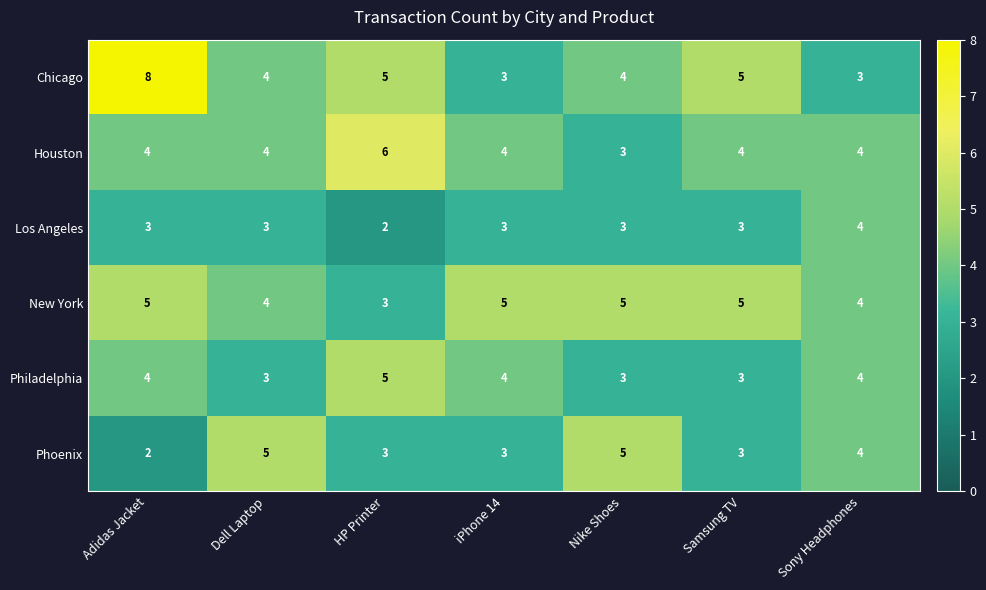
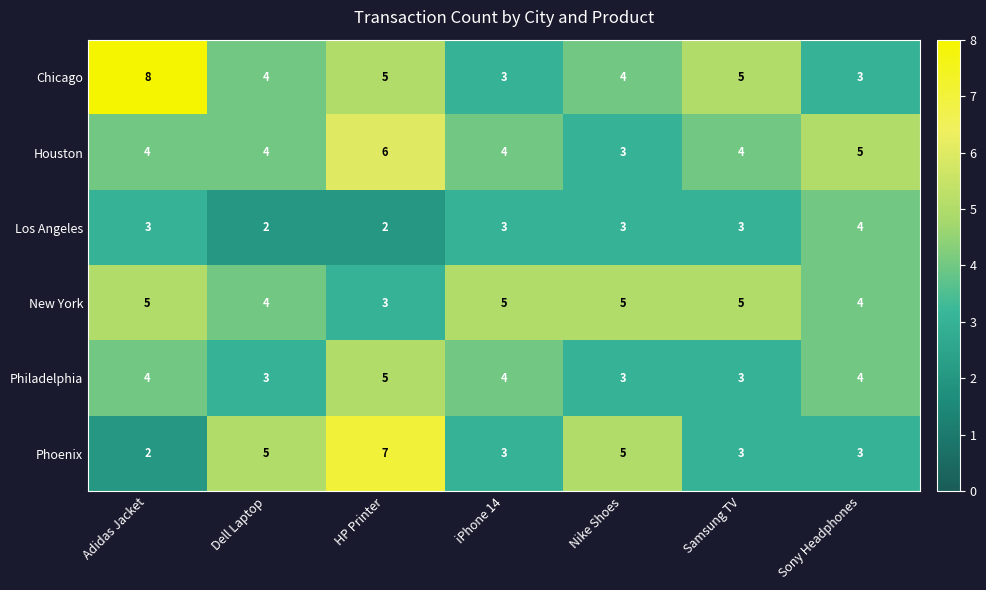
Houston, Sony Headphones: 4 -> 5
Los Angeles, Dell Laptop: 3 -> 2
Phoenix, HP Printer: 3 -> 7
Phoenix, Sony Headphones: 4 -> 3
